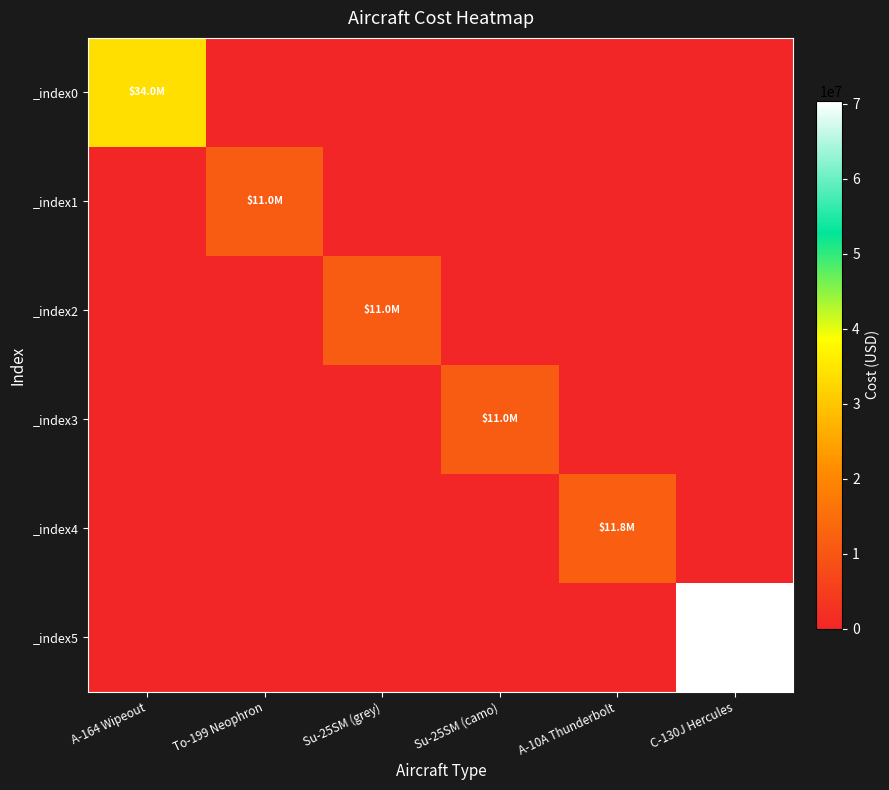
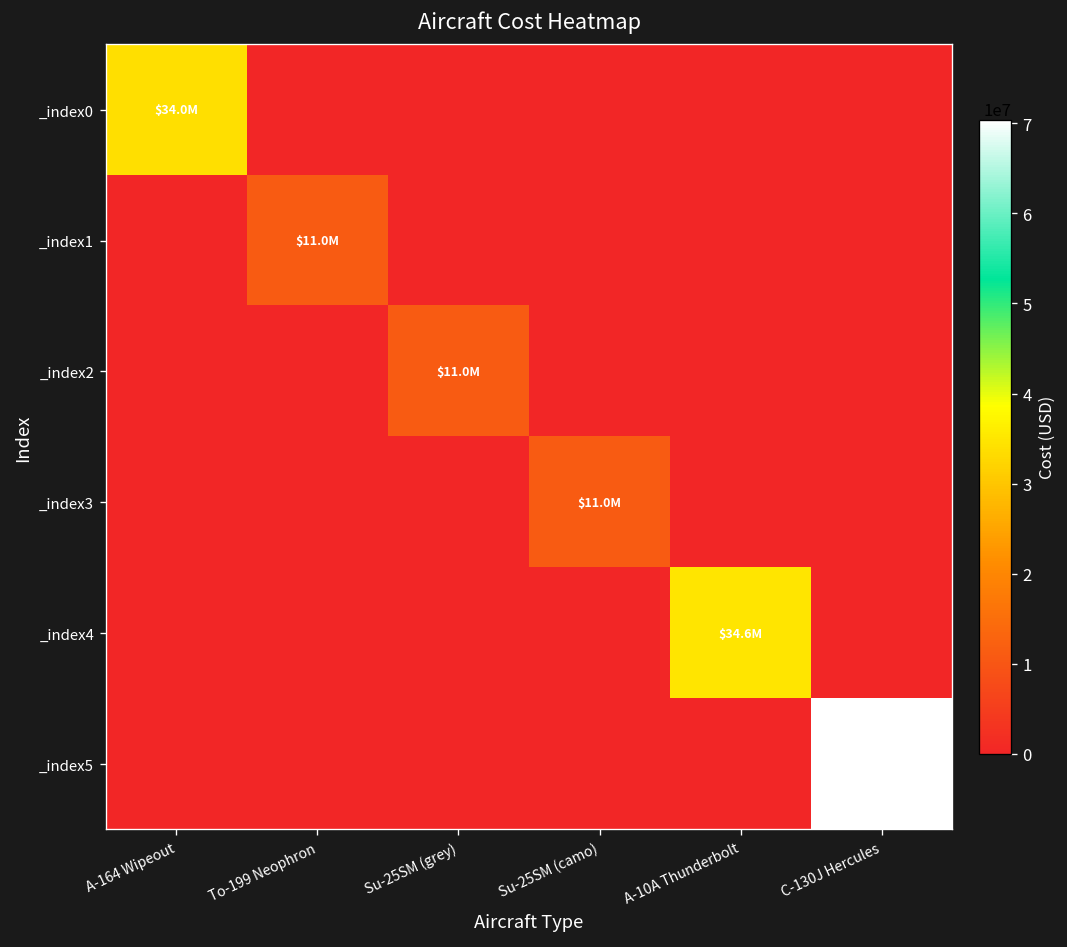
_index4, A-10A Thunderbolt: $11.8M -> $34.6M
